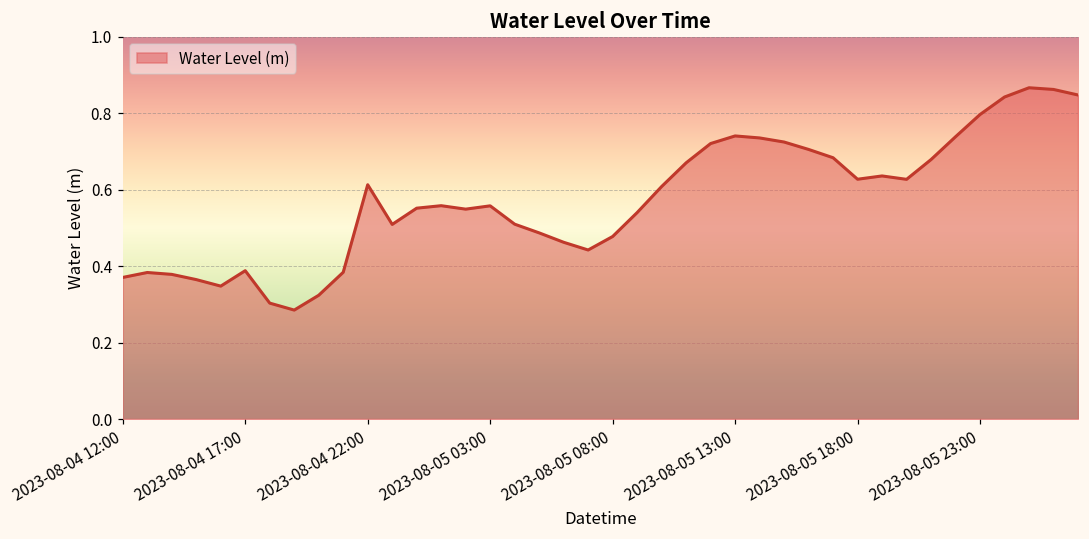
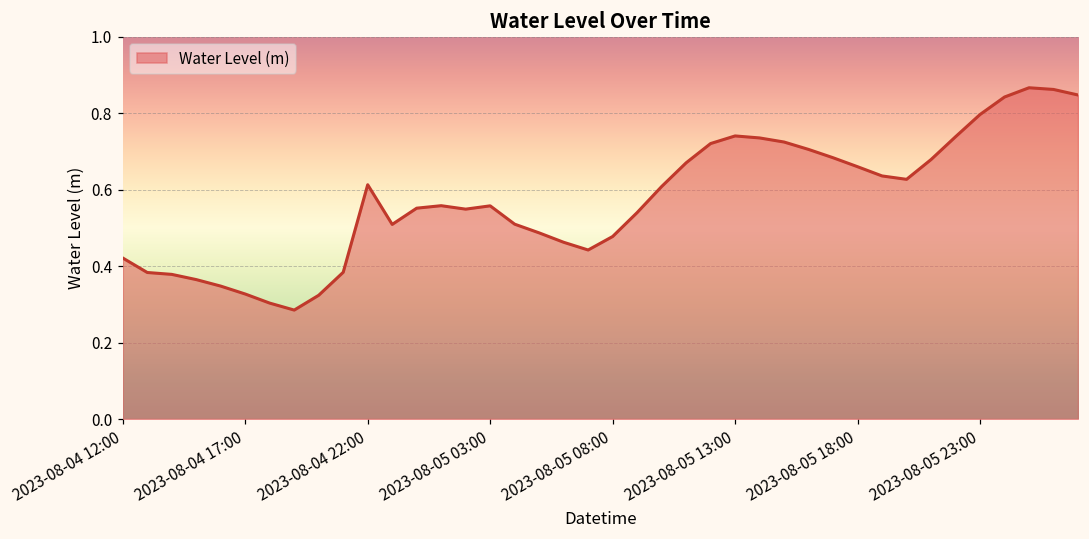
2023-08-04 12:00: 0.37 -> 0.42
2023-08-04 17:00: 0.39 -> 0.33
2023-08-05 18:00: 0.63 -> 0.66
